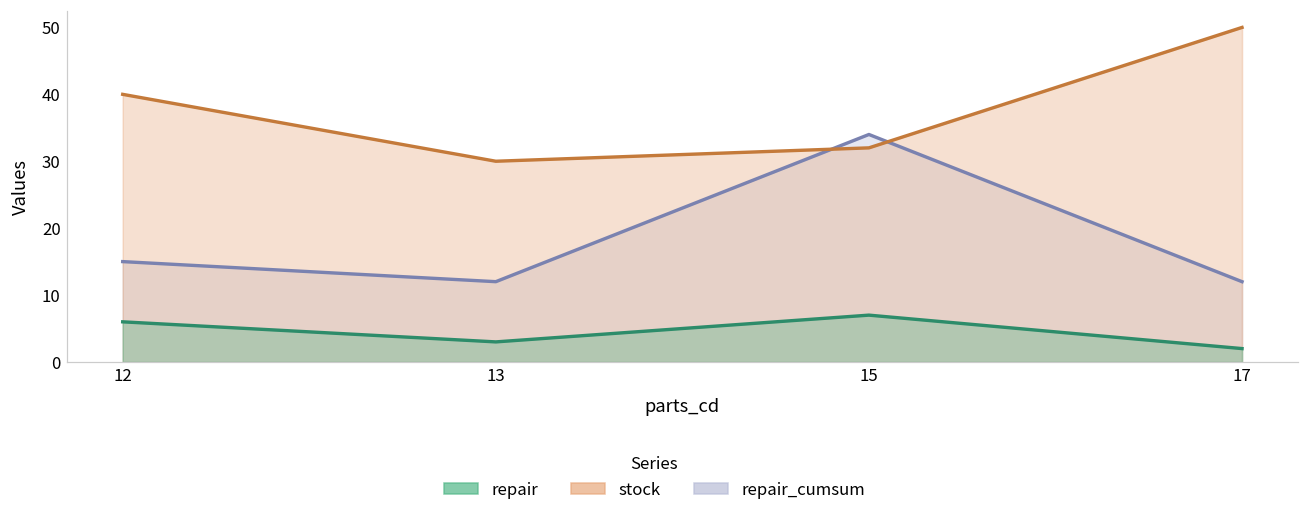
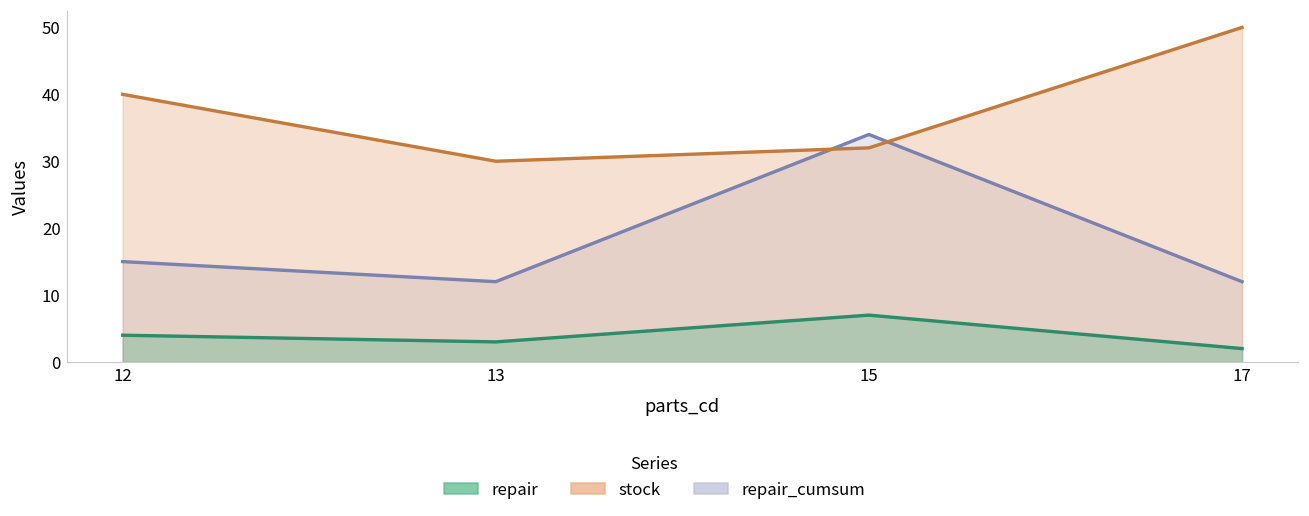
repair, 12: 6 -> 4
